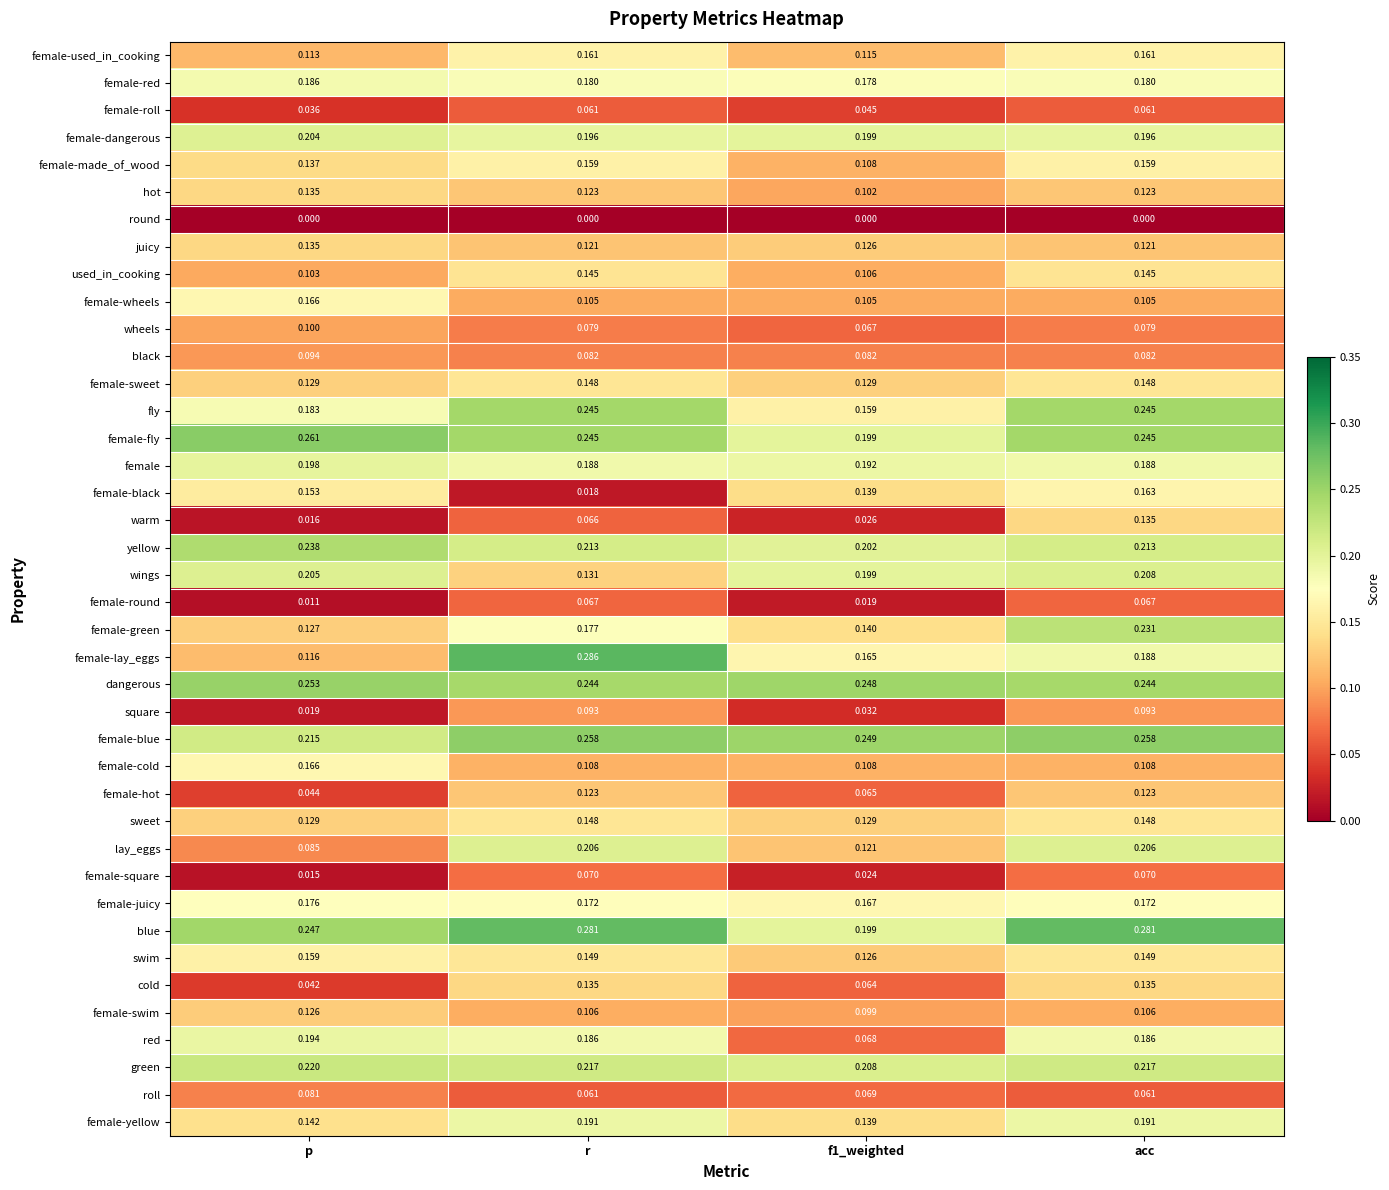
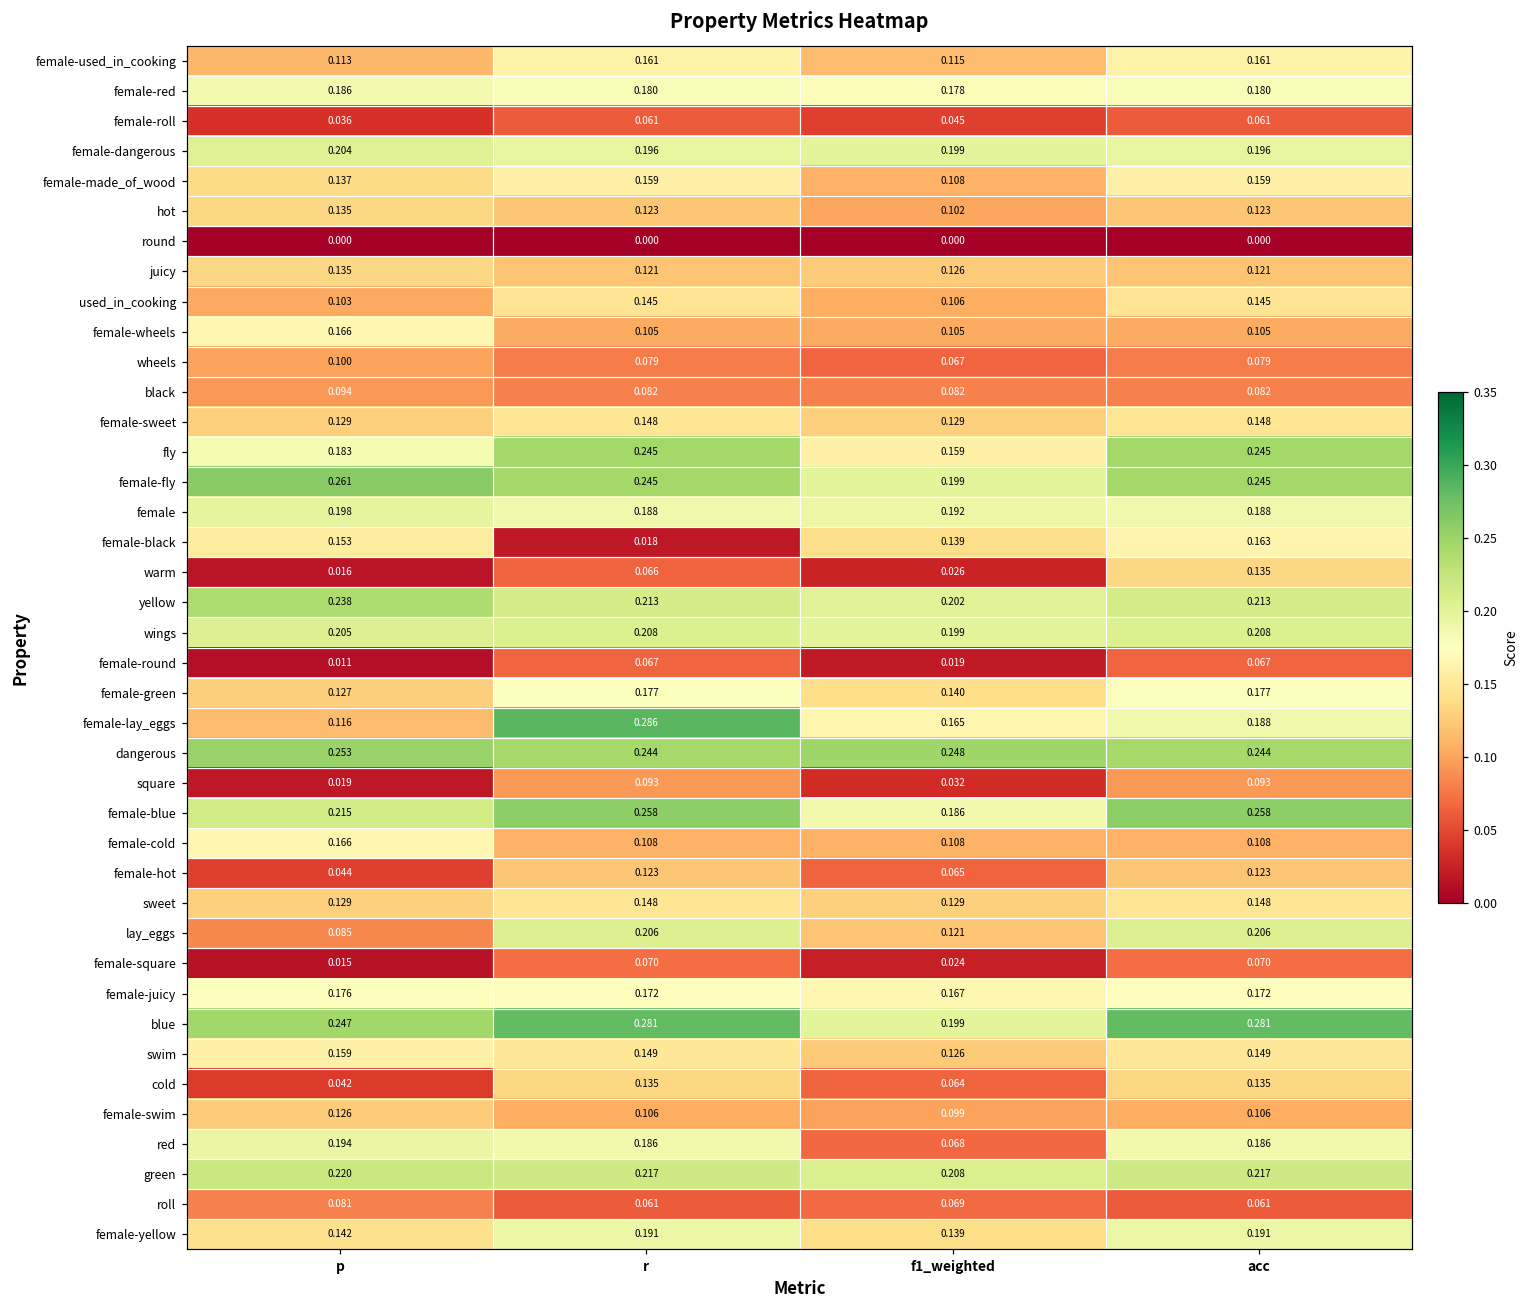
wings, r: 0.131 -> 0.208
female-green, acc: 0.231 -> 0.177
female-blue, f1_weighted: 0.249 -> 0.186
